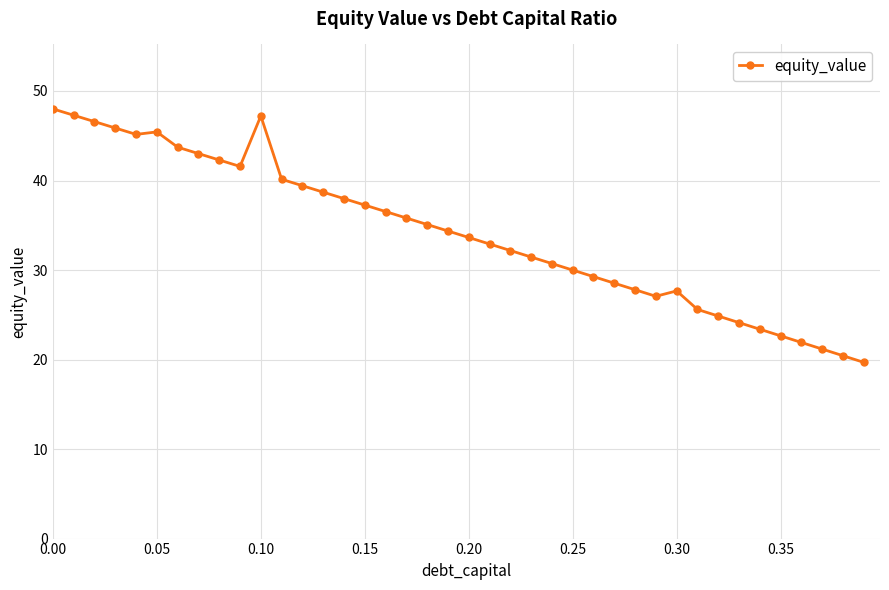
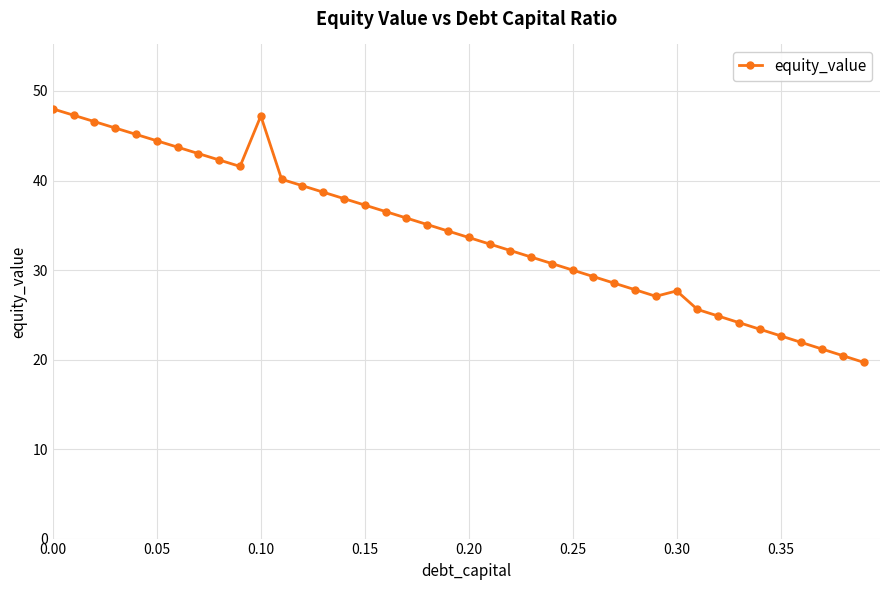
0.05: 45 -> 44
